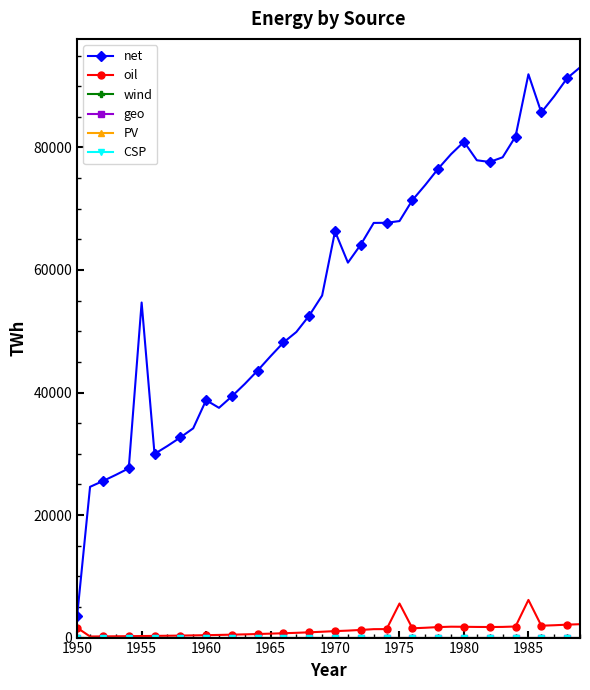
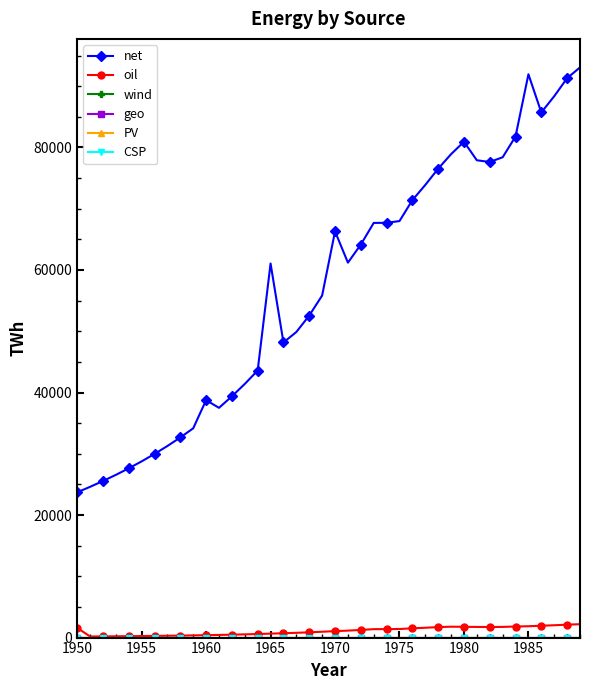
net, 1950: 4000 -> 24000
net, 1955: 55000 -> 29000
net, 1965: 46000 -> 61000
oil, 1975: 6000 -> 1000
oil, 1985: 6000 -> 2000
